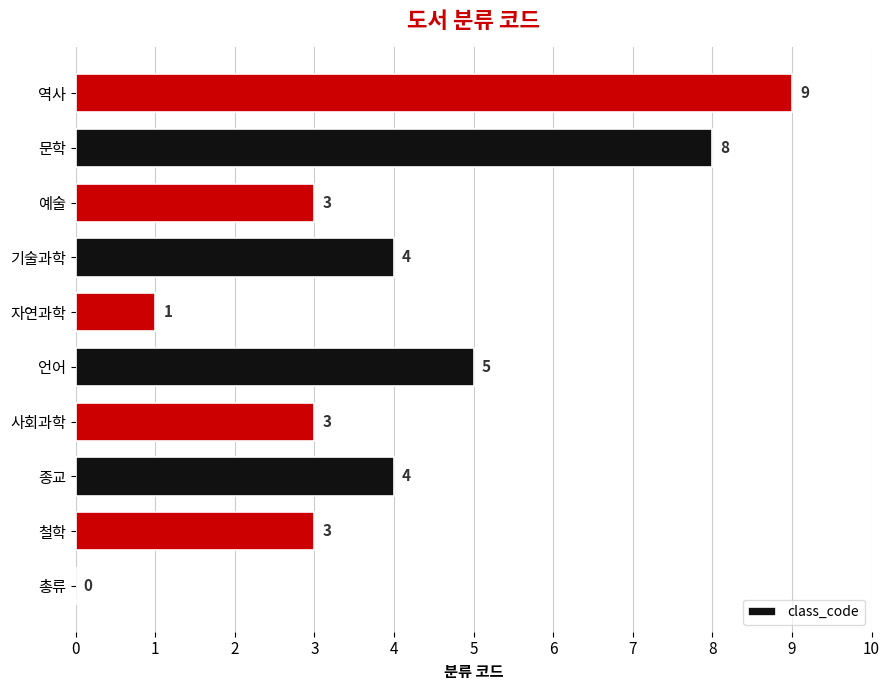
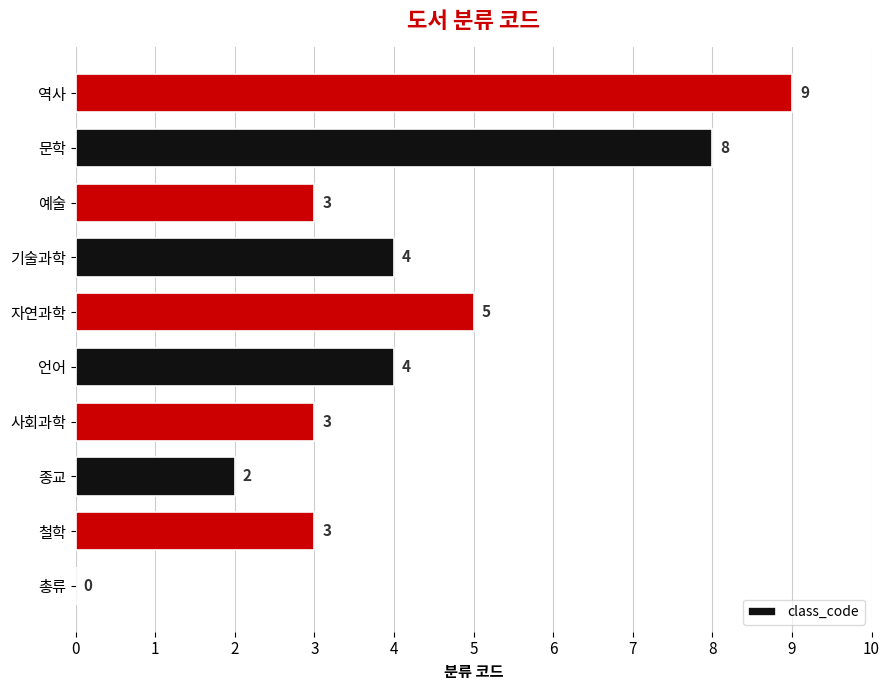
자연과학: 1 -> 5
언어: 5 -> 4
종교: 4 -> 2
